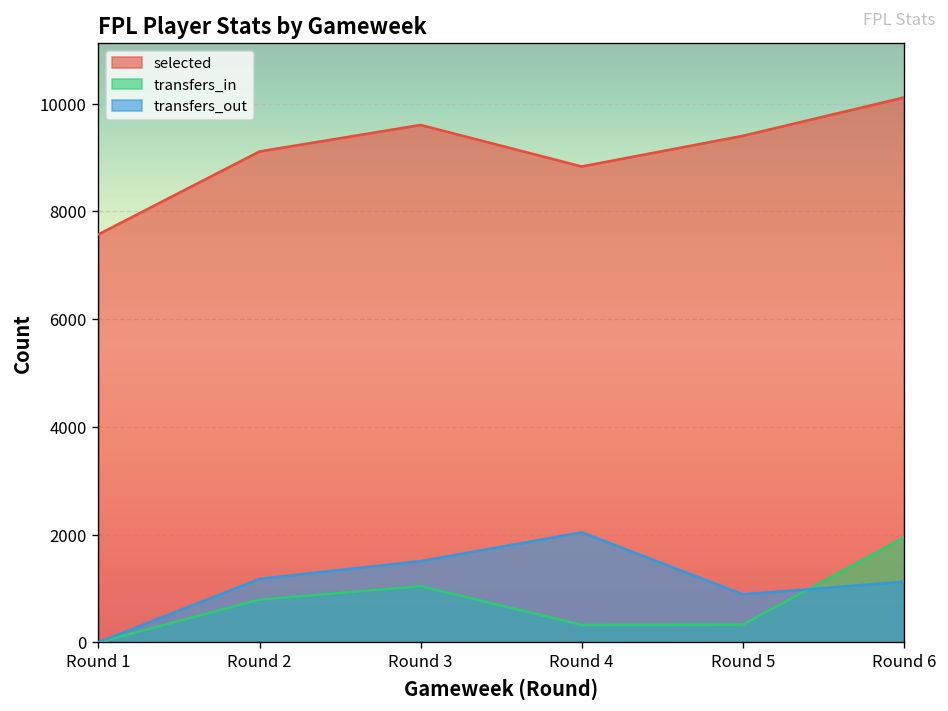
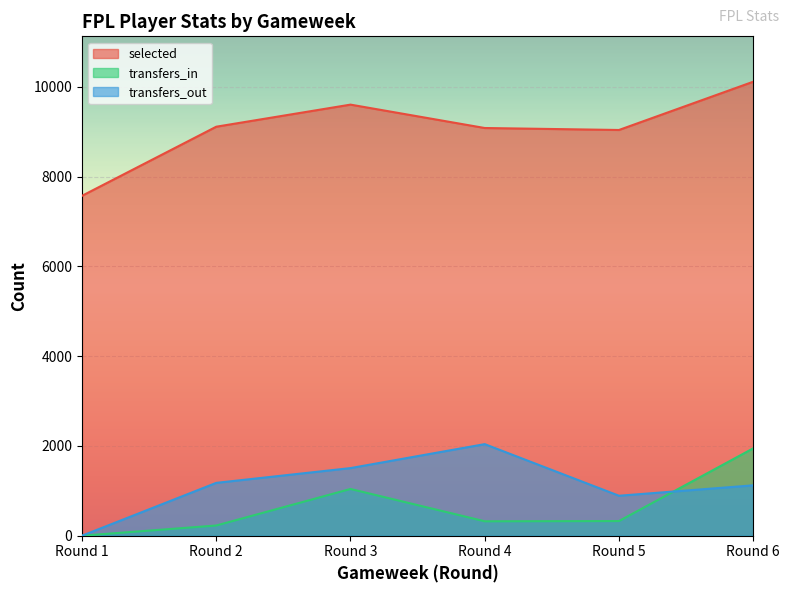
transfers_in, Round 2: 800 -> 200
selected, Round 4: 8800 -> 9100
selected, Round 5: 9400 -> 9000
